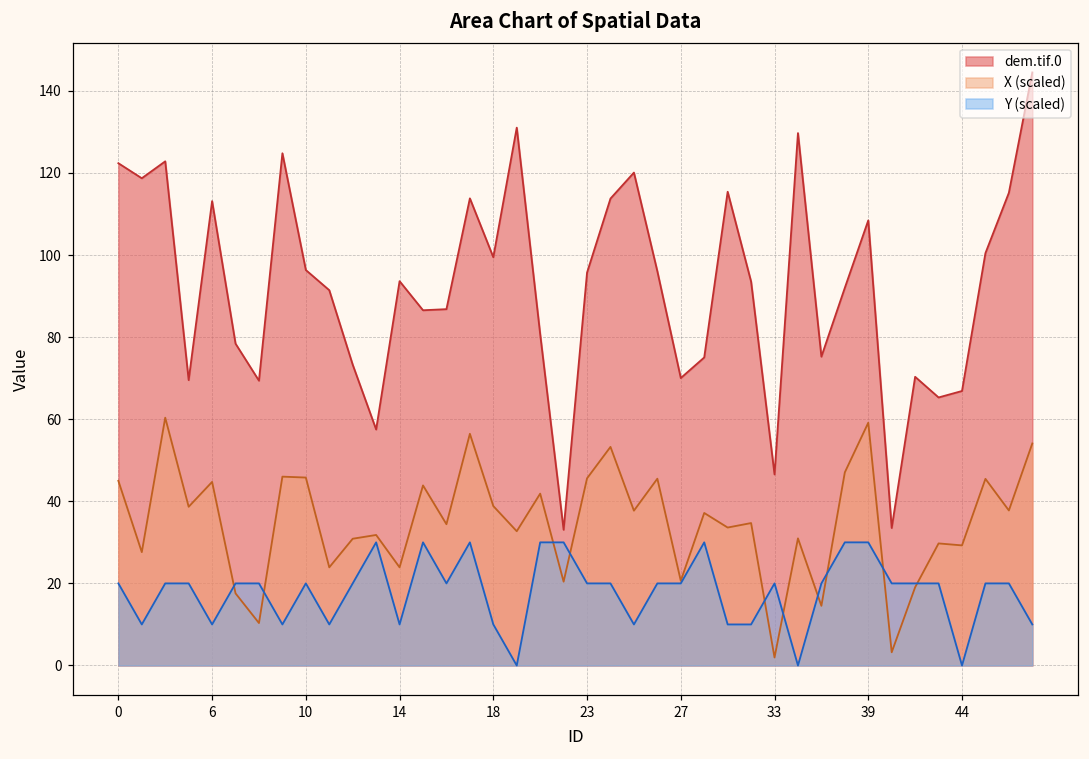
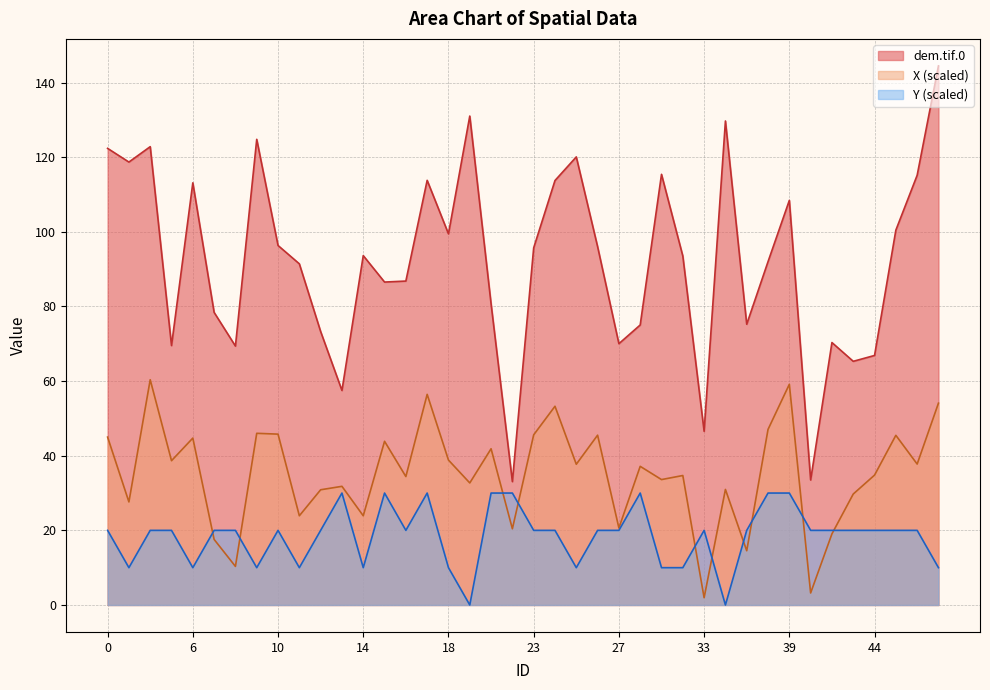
X (scaled), 44: 29 -> 35
Y (scaled), 44: 0 -> 20
